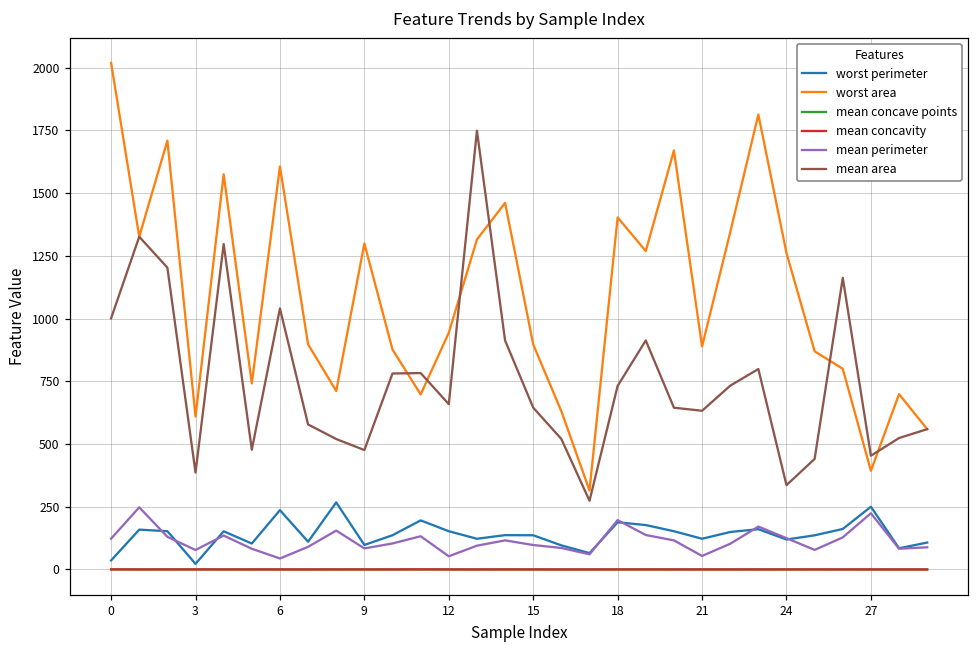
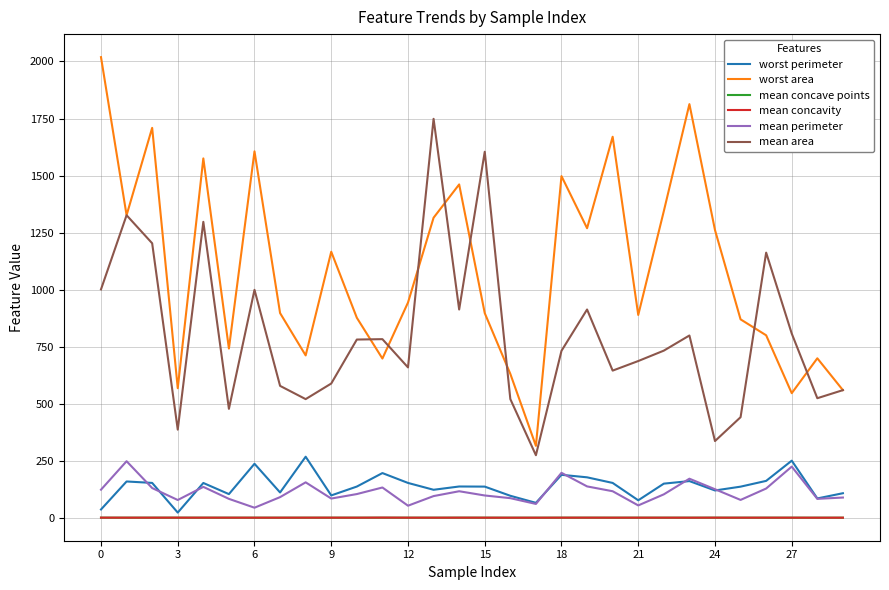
worst area, 3: 610 -> 570
mean area, 6: 1040 -> 1000
worst area, 9: 1300 -> 1170
mean area, 9: 480 -> 590
mean area, 15: 640 -> 1600
worst area, 18: 1400 -> 1500
worst perimeter, 21: 120 -> 80
mean area, 21: 630 -> 690
worst area, 27: 390 -> 550
mean area, 27: 450 -> 810
